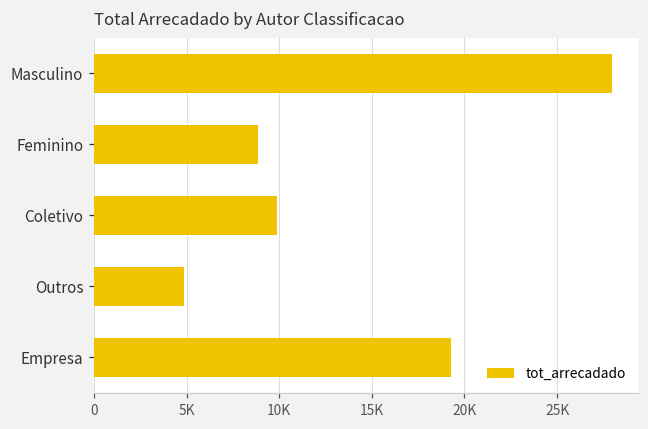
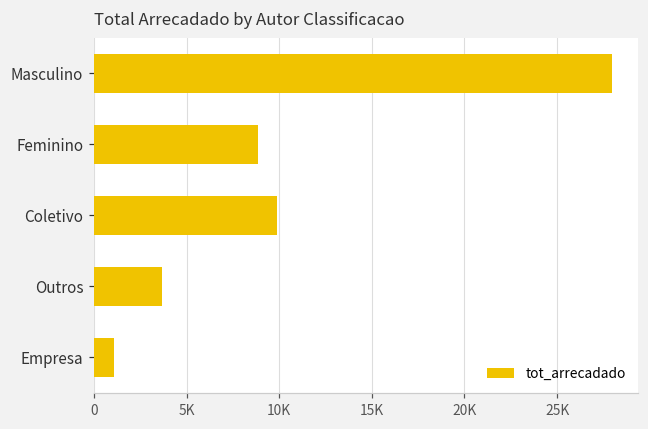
Outros: 4800 -> 3600
Empresa: 19300 -> 1100
